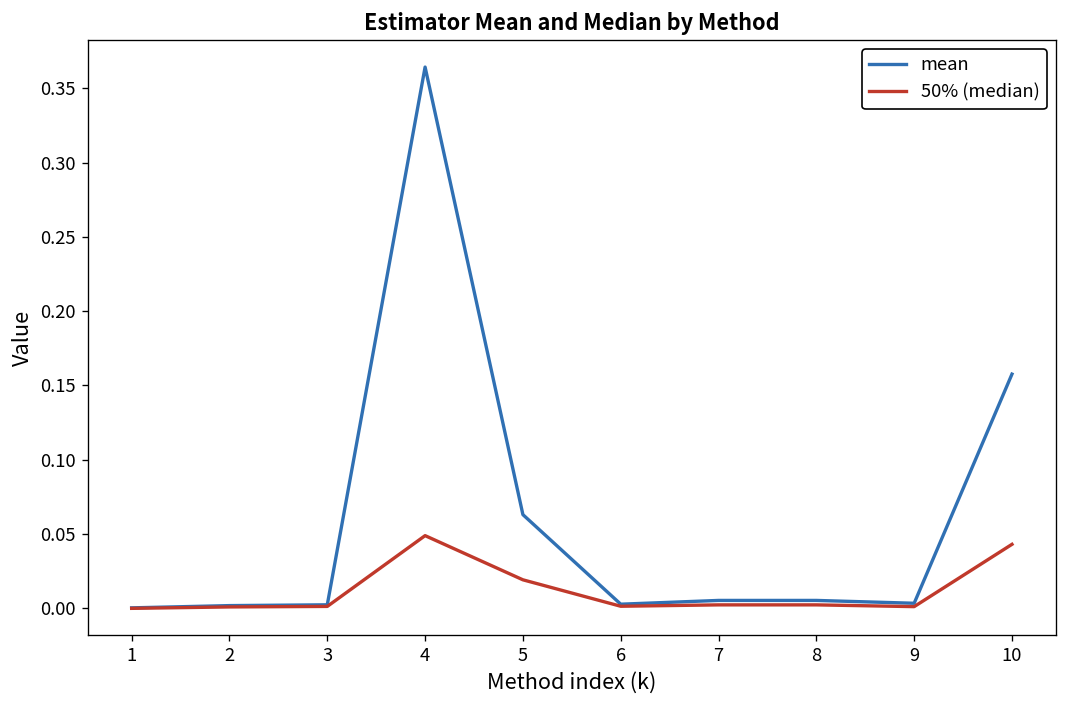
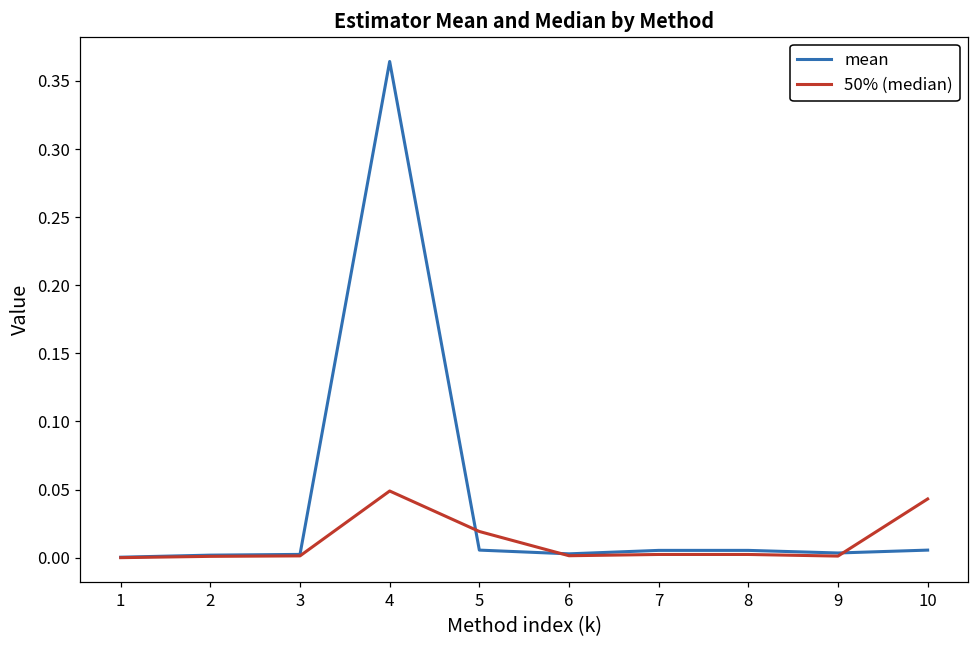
mean, 5: 0.063 -> 0.006
mean, 10: 0.158 -> 0.006
